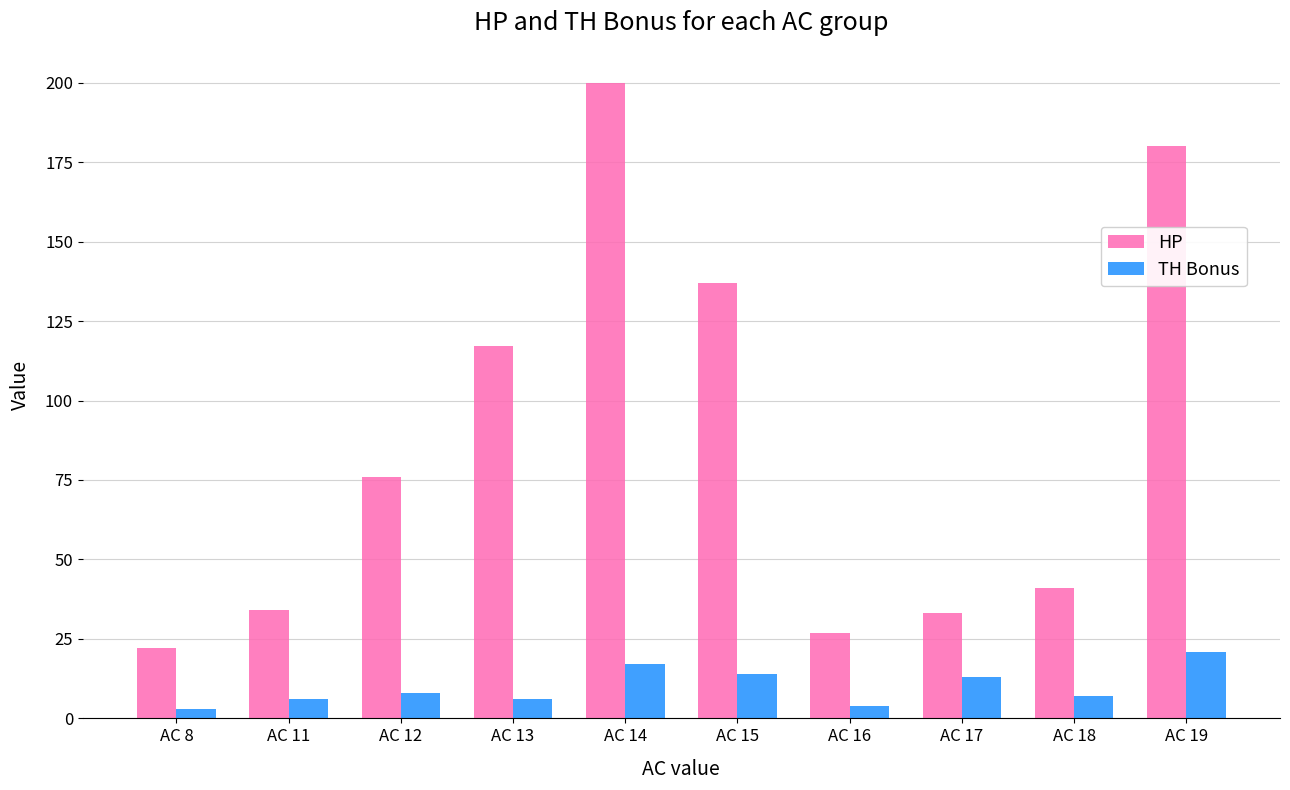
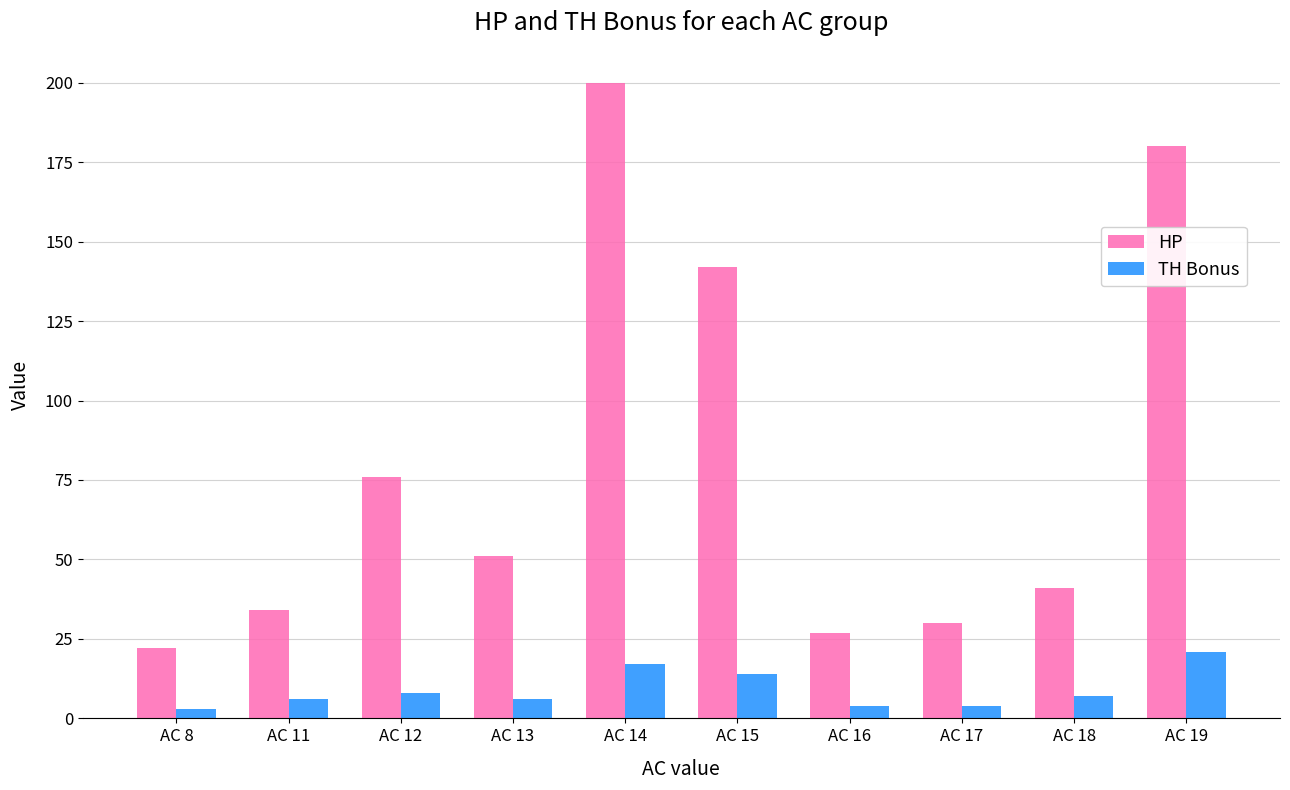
HP, AC 13: 117 -> 51
HP, AC 15: 137 -> 142
HP, AC 17: 33 -> 30
TH Bonus, AC 17: 13 -> 4
